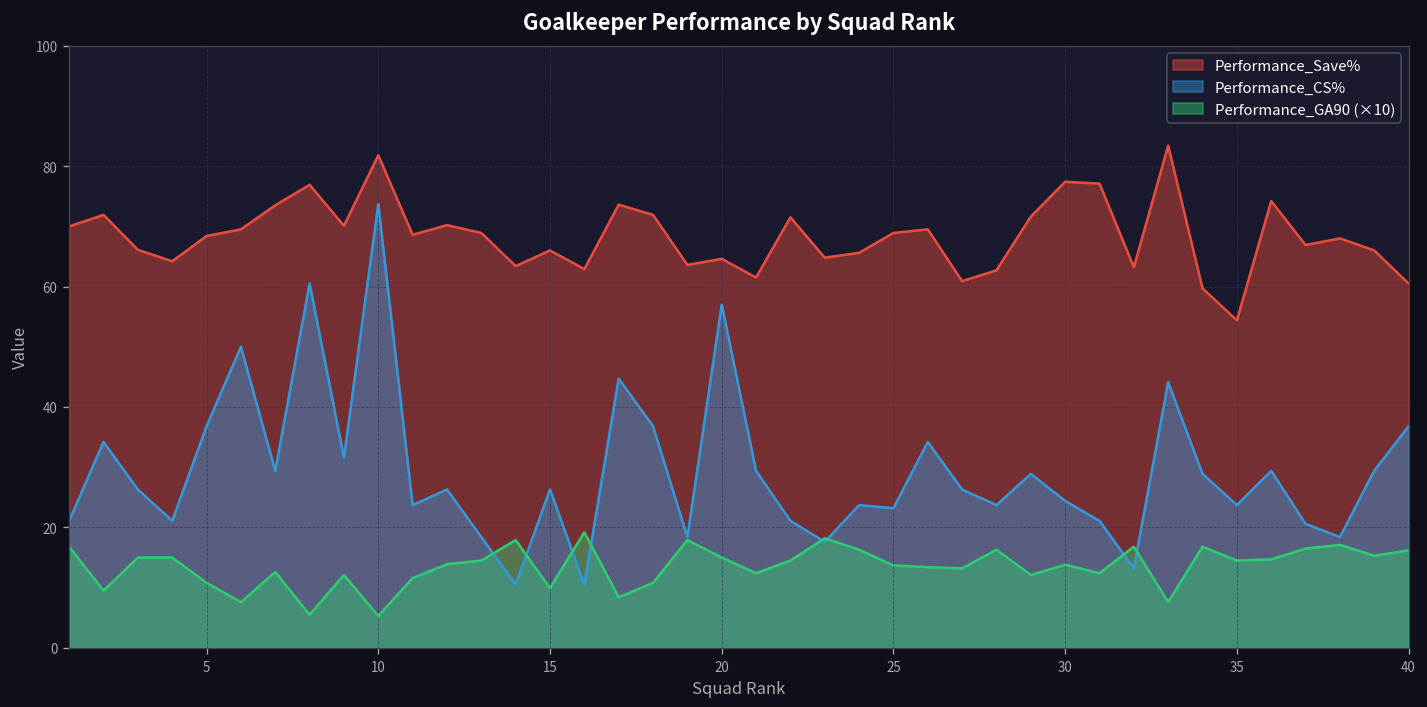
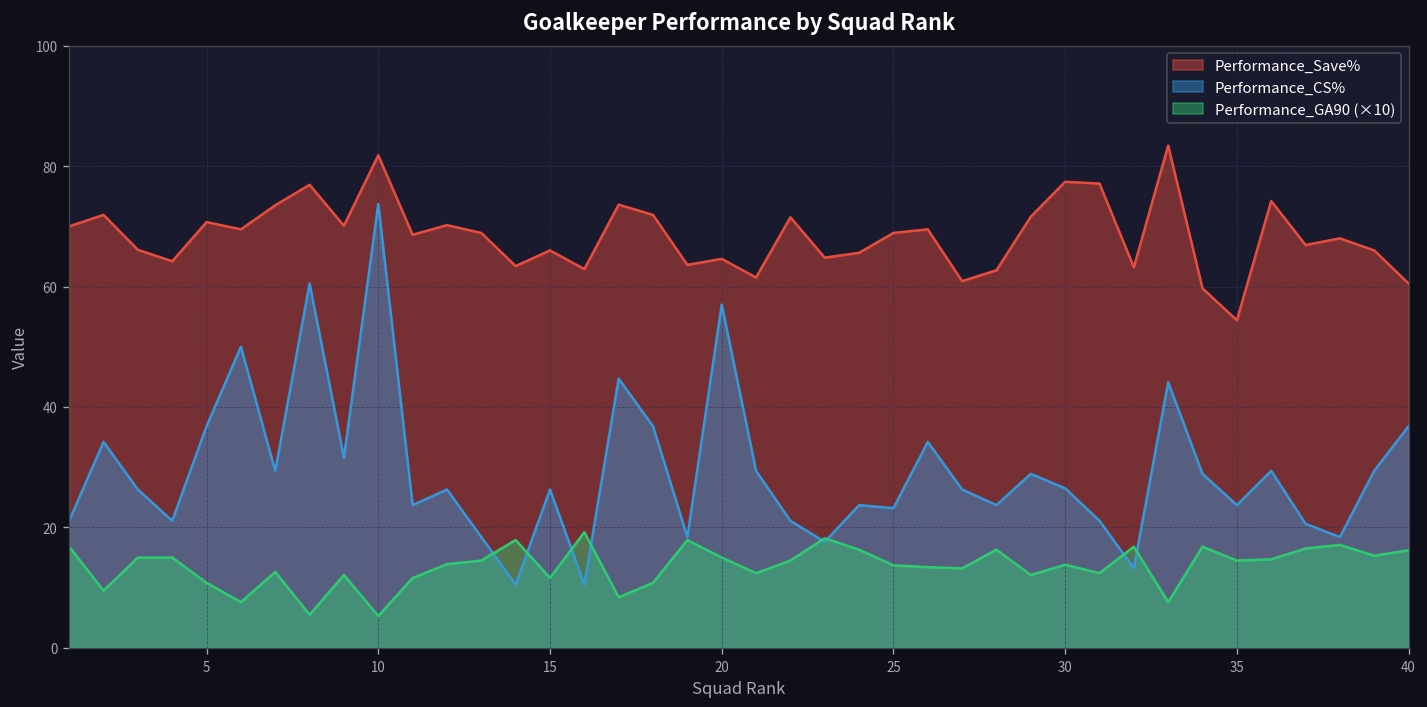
Performance_Save%, 5: 68 -> 71
Performance_GA90 (×10), 15: 10 -> 12
Performance_CS%, 30: 24 -> 27
